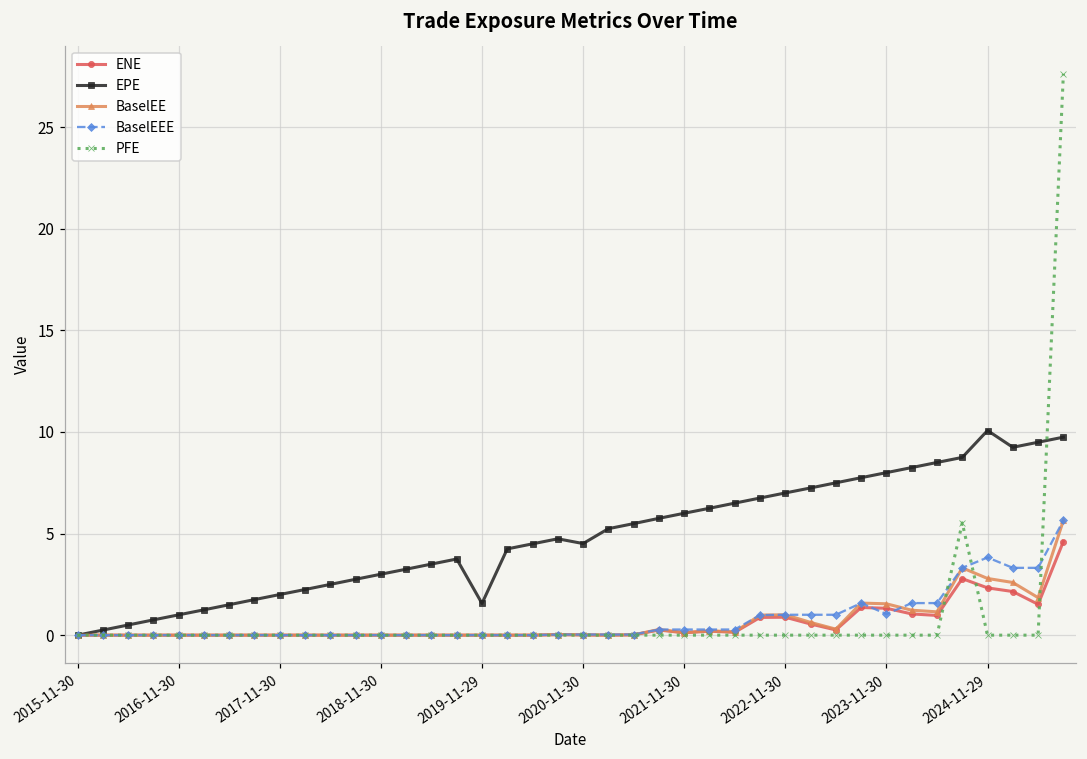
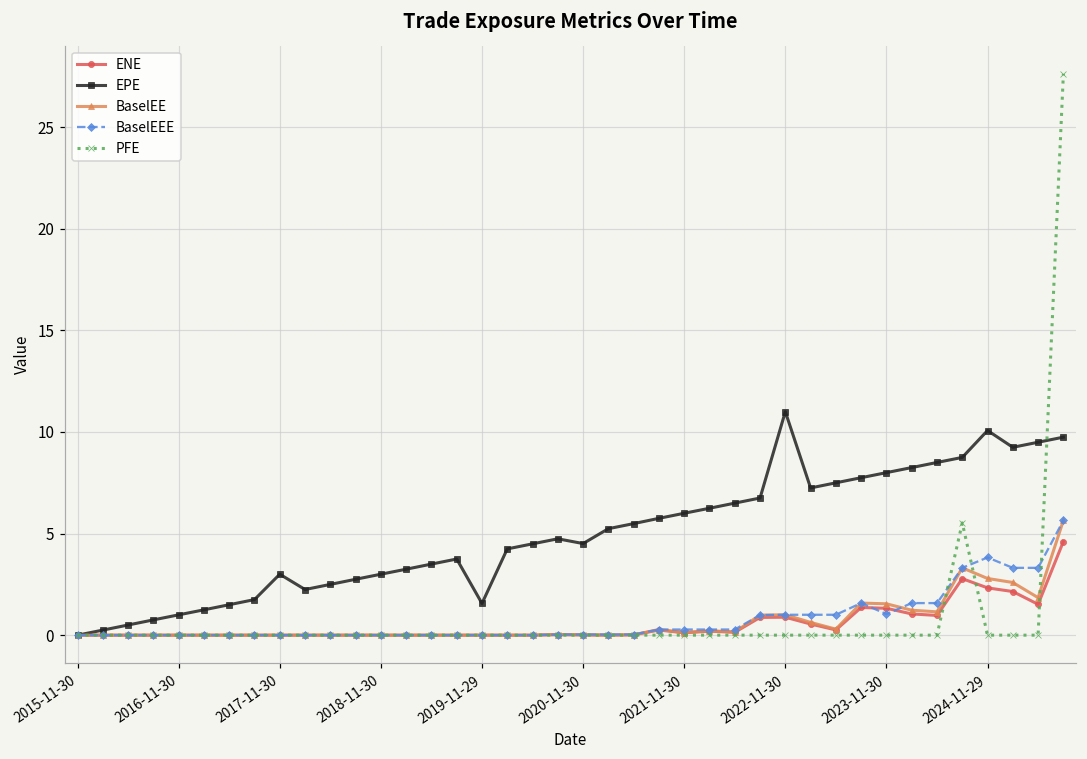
EPE, 2017-11-30: 2 -> 3
EPE, 2022-11-30: 7 -> 11
